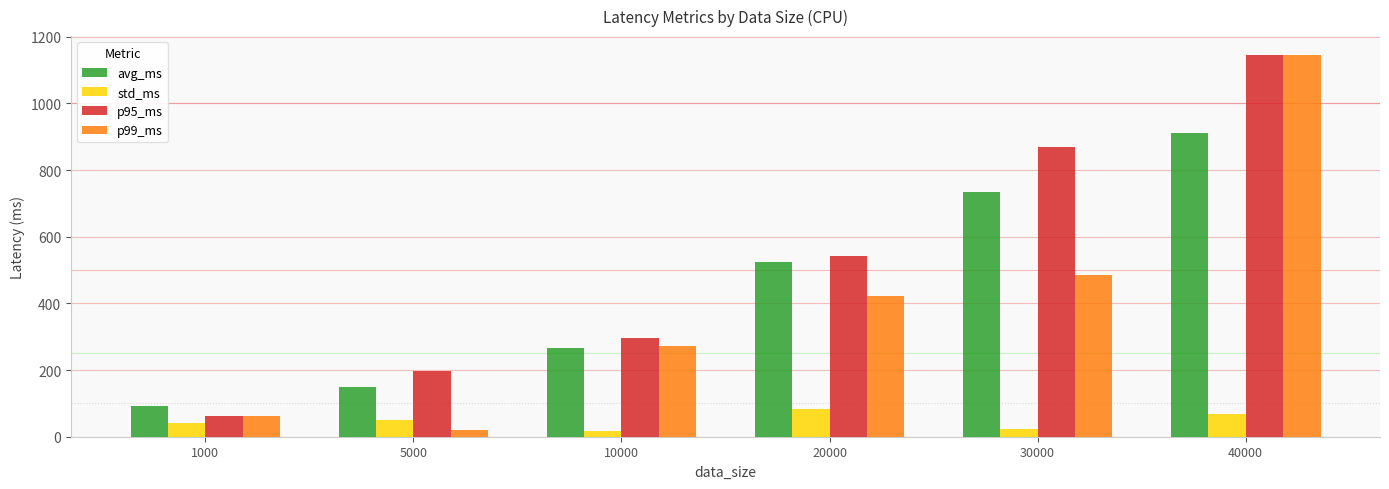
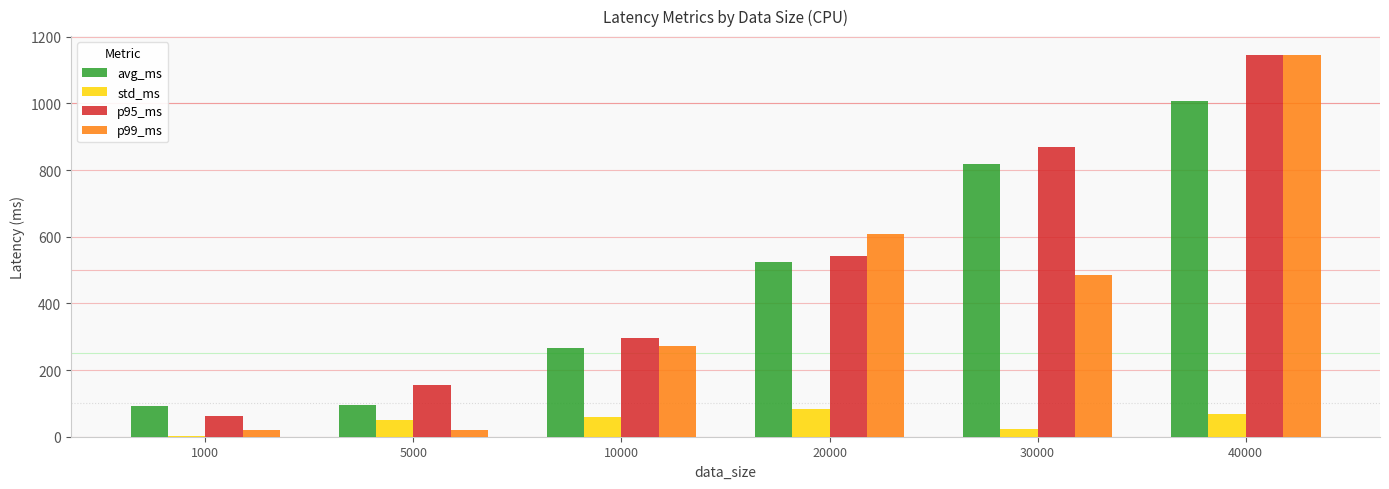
std_ms, 1000: 40 -> 0
p99_ms, 1000: 60 -> 20
avg_ms, 5000: 150 -> 90
p95_ms, 5000: 200 -> 160
std_ms, 10000: 20 -> 60
p99_ms, 20000: 420 -> 610
avg_ms, 30000: 740 -> 820
avg_ms, 40000: 910 -> 1010
